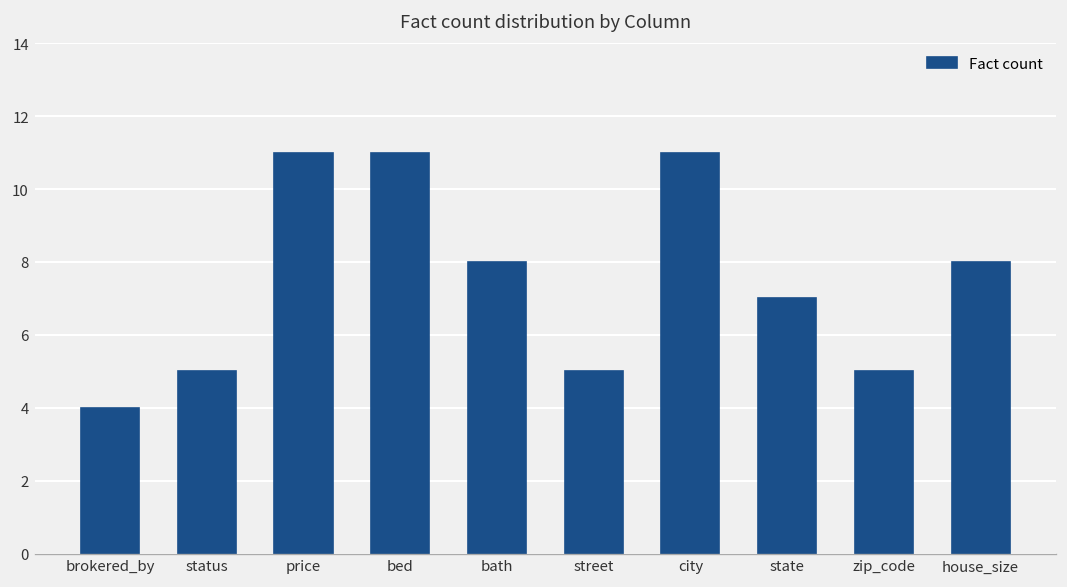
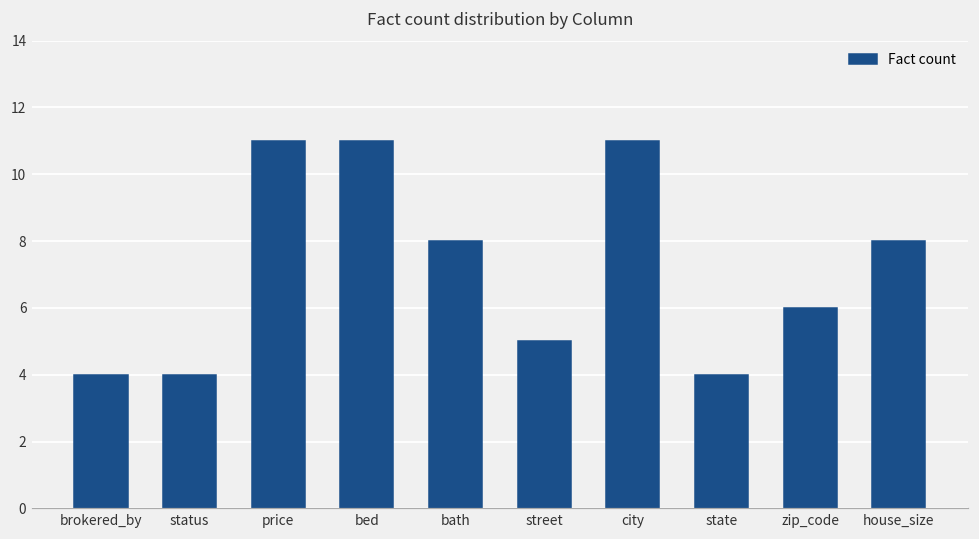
status: 5 -> 4
state: 7 -> 4
zip_code: 5 -> 6
